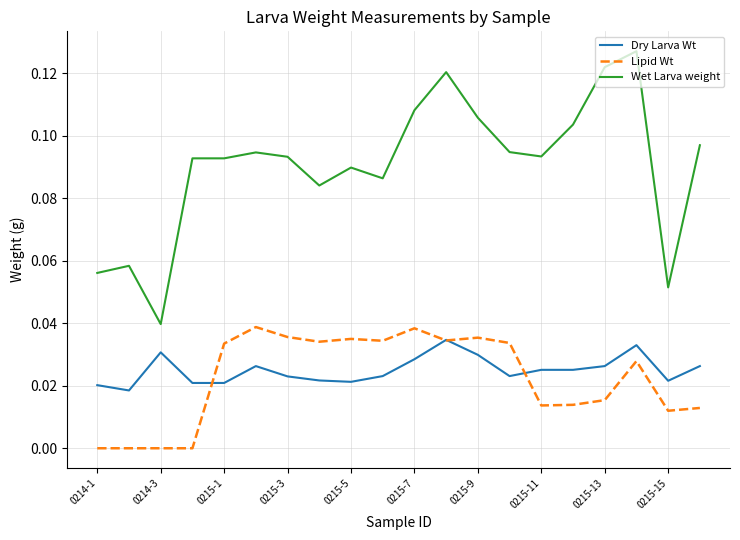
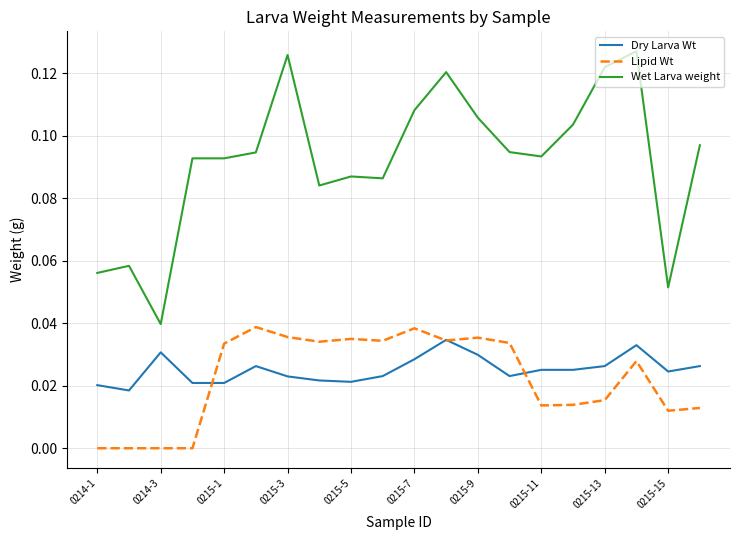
Wet Larva weight, 0215-3: 0.093 -> 0.126
Wet Larva weight, 0215-5: 0.090 -> 0.087
Dry Larva Wt, 0215-15: 0.022 -> 0.025
